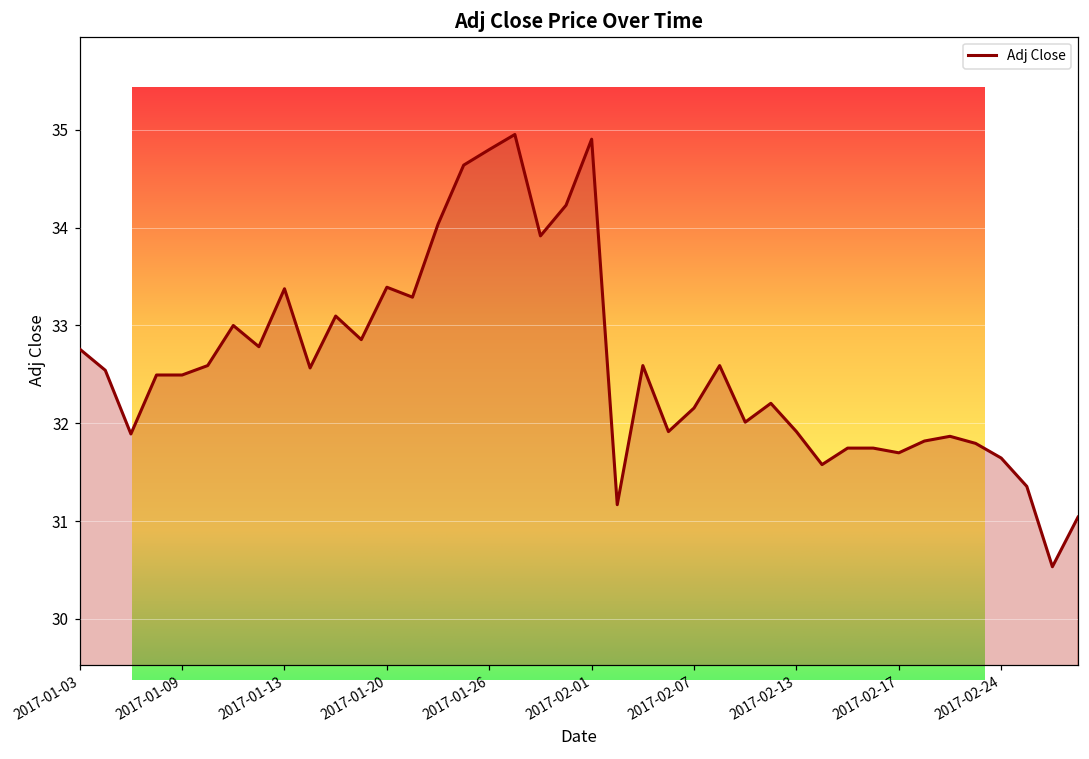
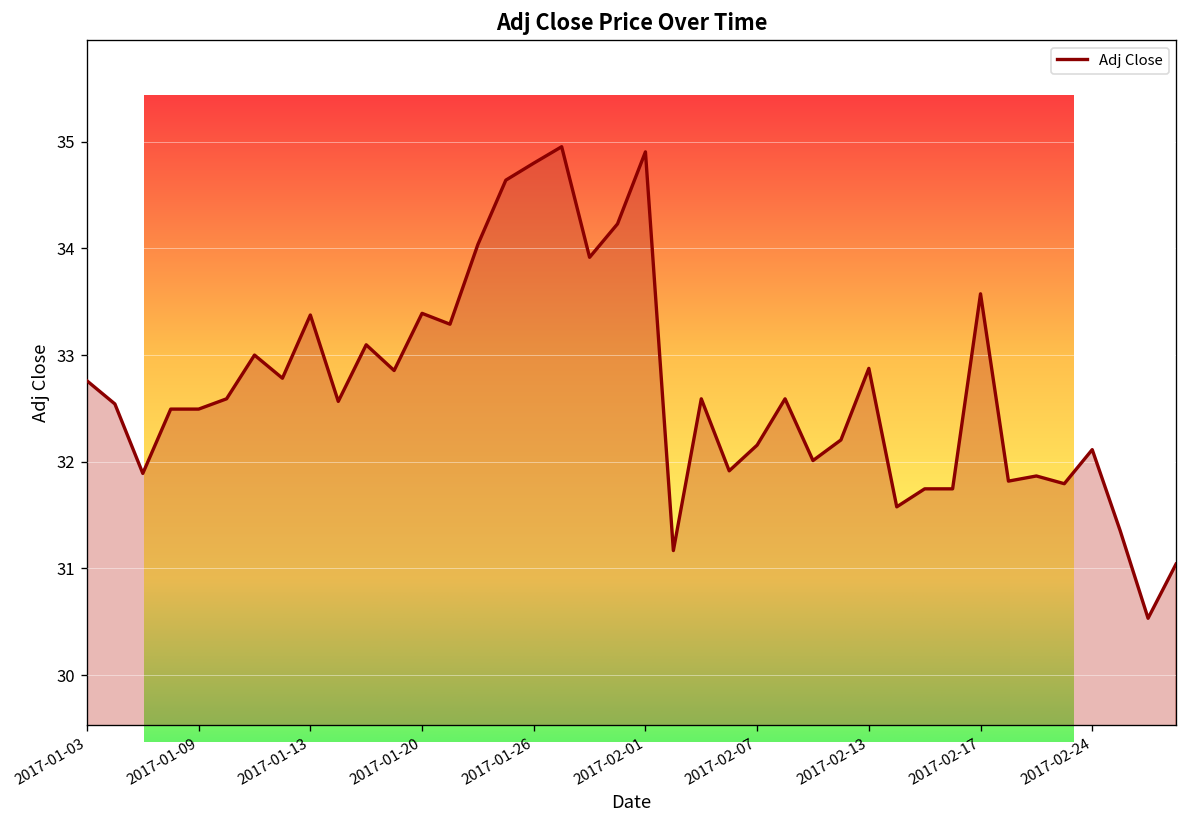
Adj Close Price Over Time, 2017-02-13: 31.9 -> 32.9
Adj Close Price Over Time, 2017-02-17: 31.7 -> 33.6
Adj Close Price Over Time, 2017-02-24: 31.6 -> 32.1
